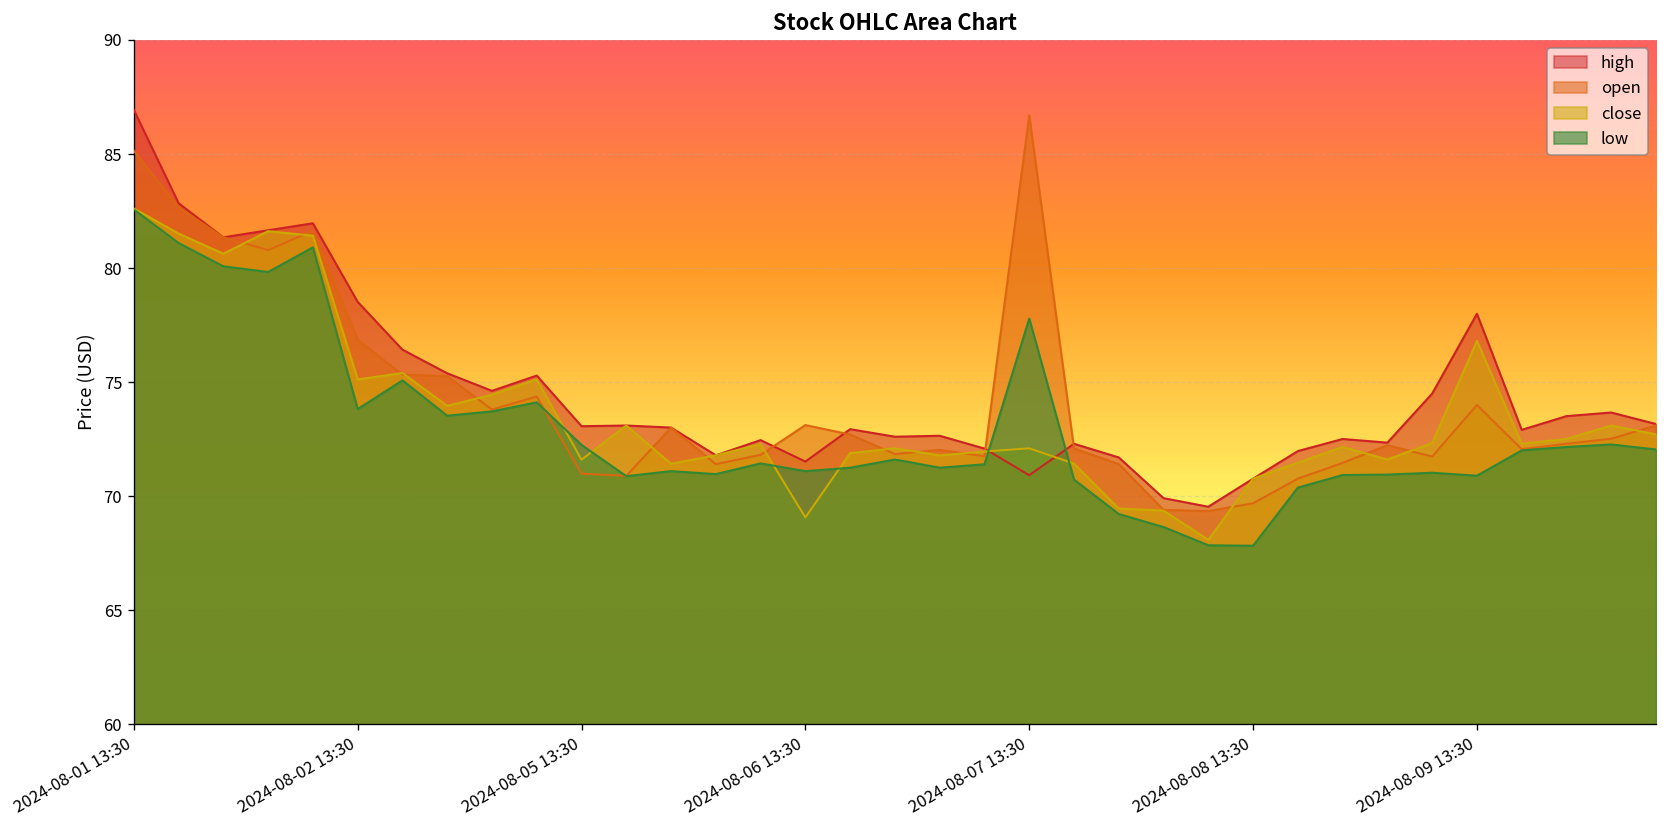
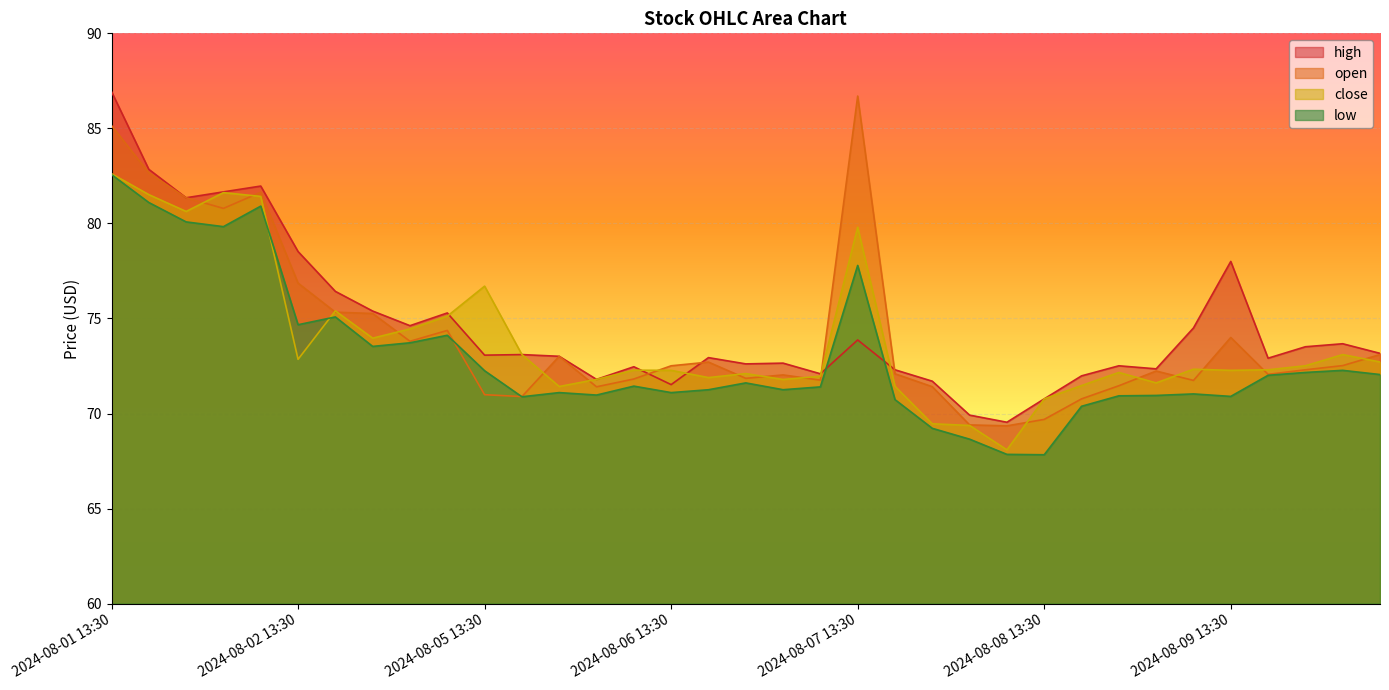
close, 2024-08-02 13:30: 75.1 -> 72.9
low, 2024-08-02 13:30: 73.8 -> 74.7
close, 2024-08-05 13:30: 71.6 -> 76.7
open, 2024-08-06 13:30: 73.1 -> 72.5
close, 2024-08-06 13:30: 69.1 -> 72.3
high, 2024-08-07 13:30: 70.9 -> 73.9
close, 2024-08-07 13:30: 72.1 -> 79.8
close, 2024-08-09 13:30: 76.8 -> 72.3
